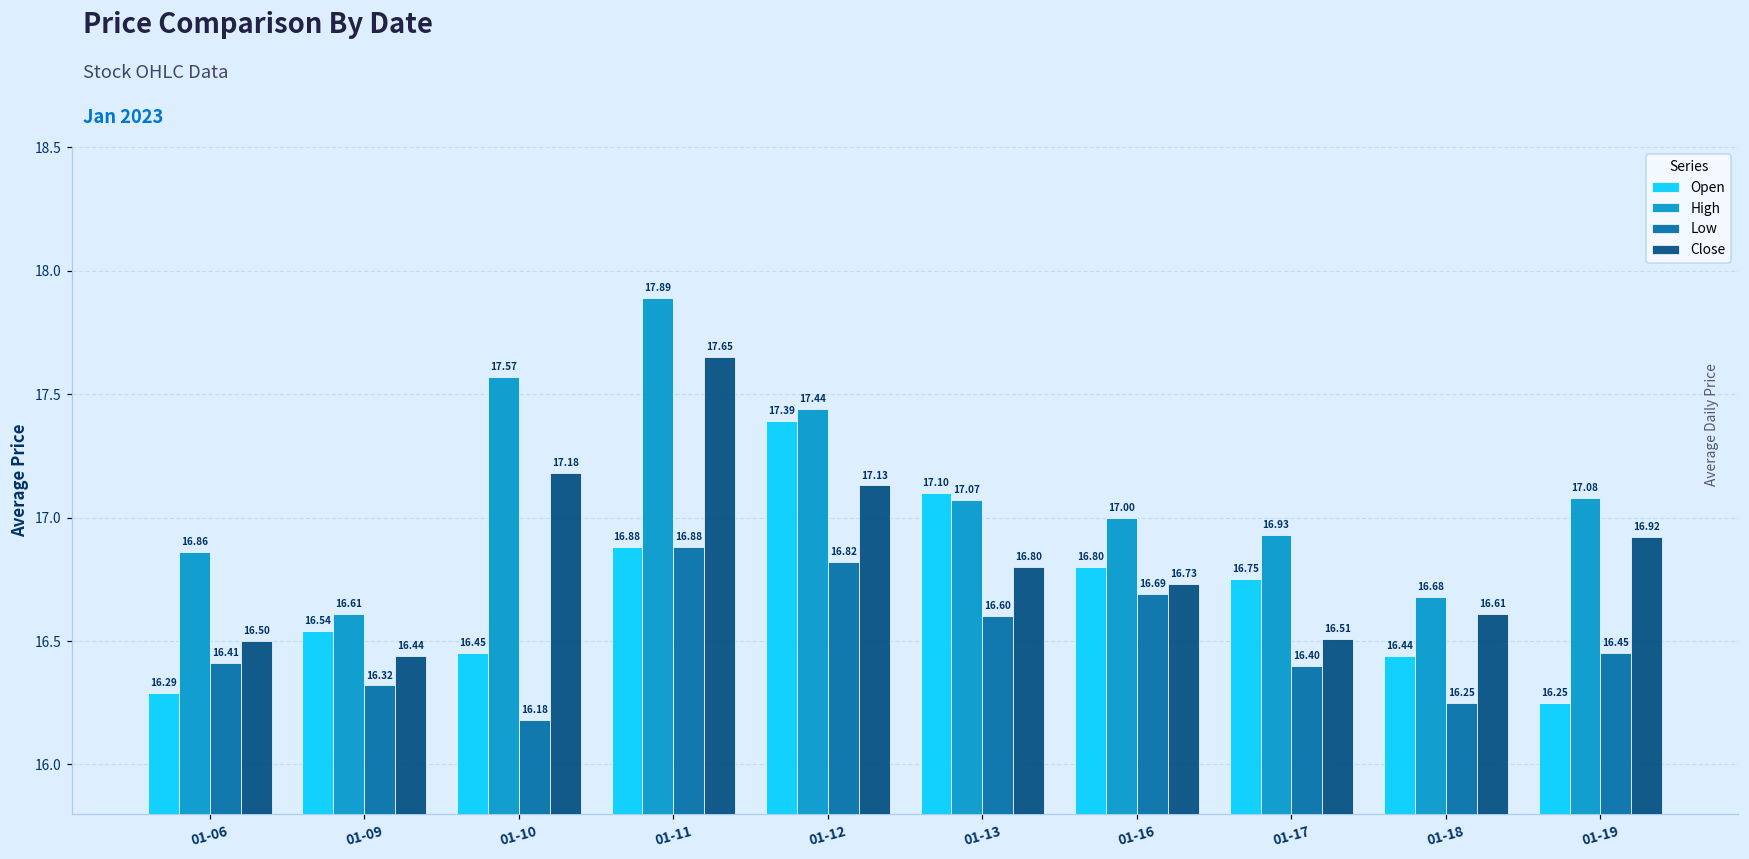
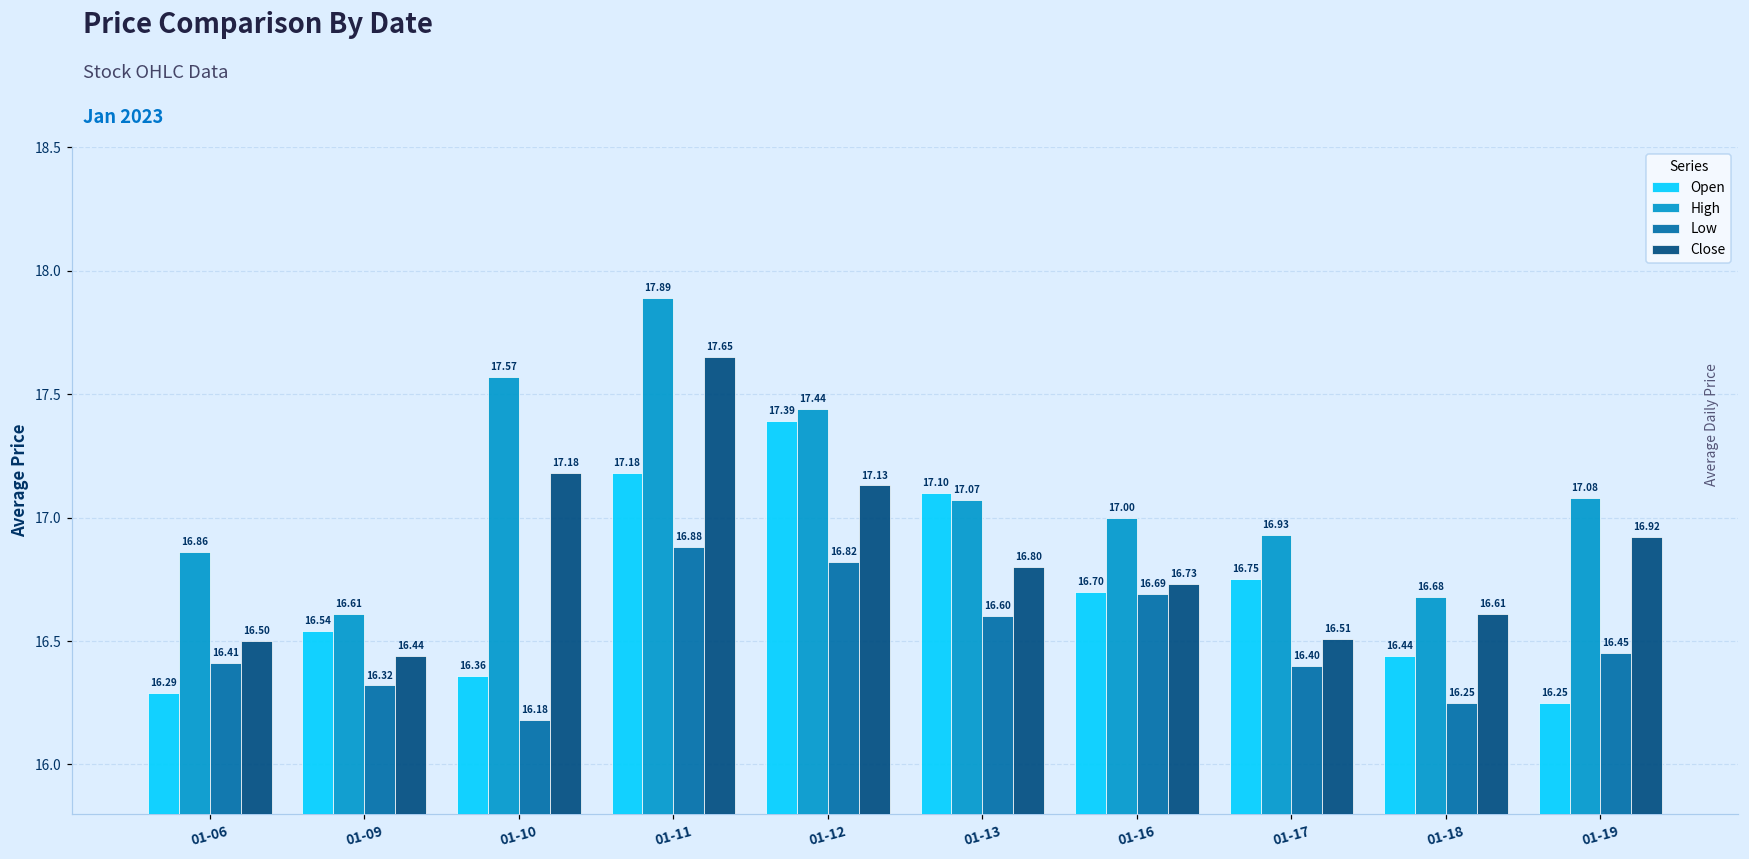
Open, 01-10: 16.45 -> 16.36
Open, 01-11: 16.88 -> 17.18
Open, 01-16: 16.80 -> 16.70
